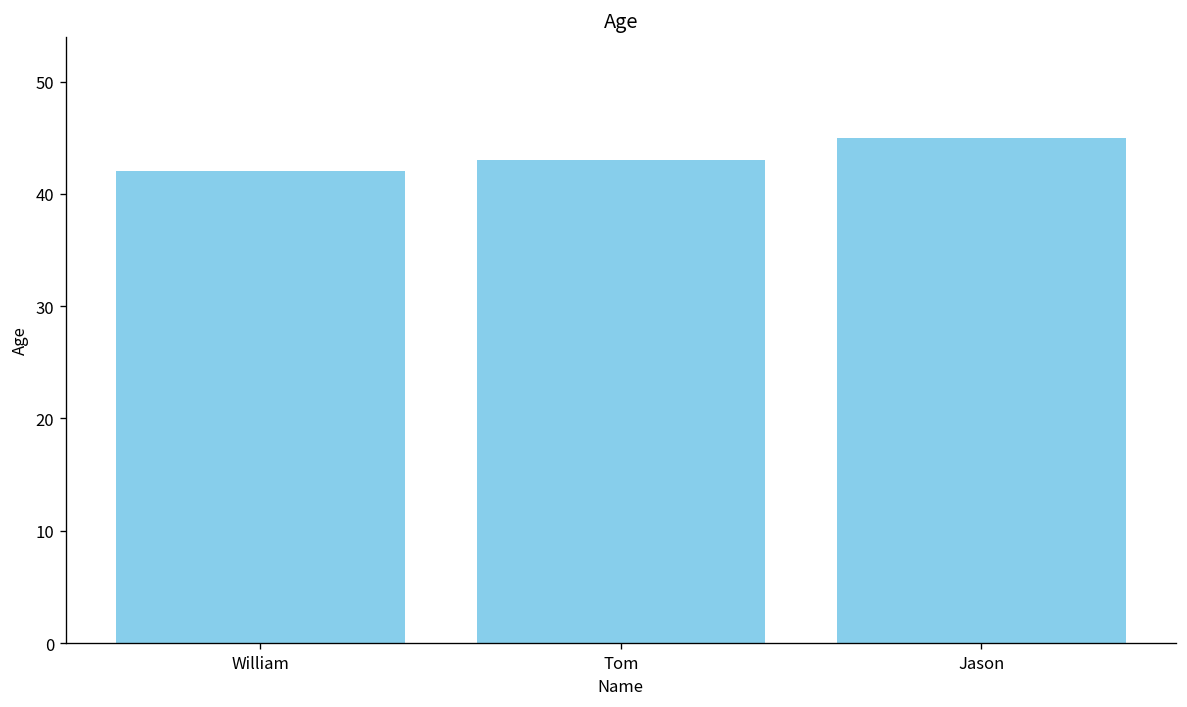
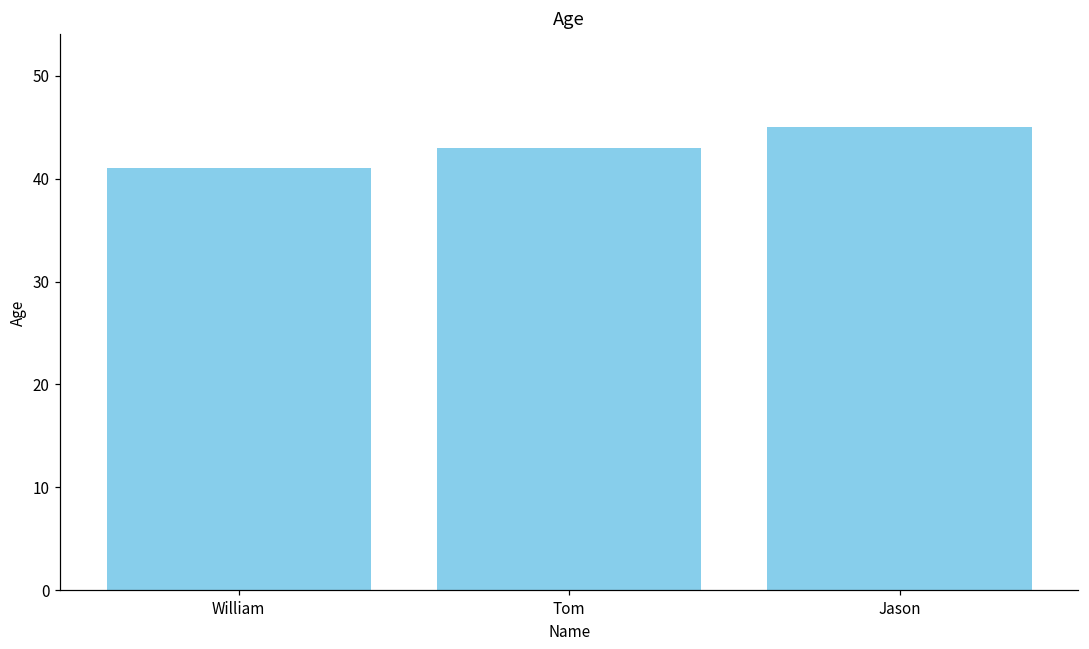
William: 42 -> 41
